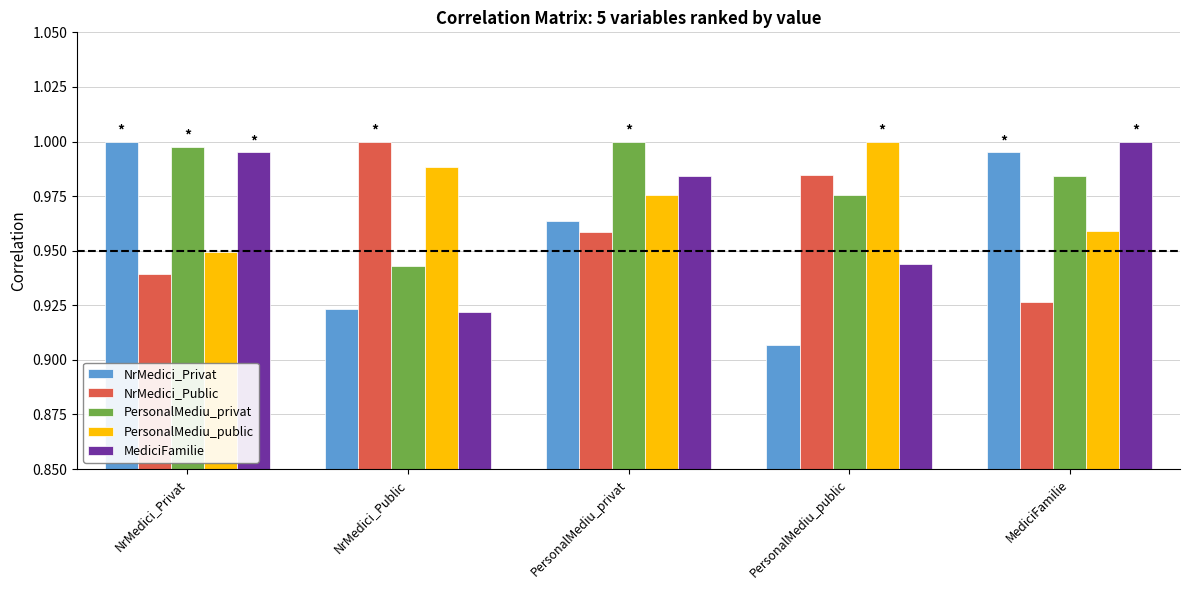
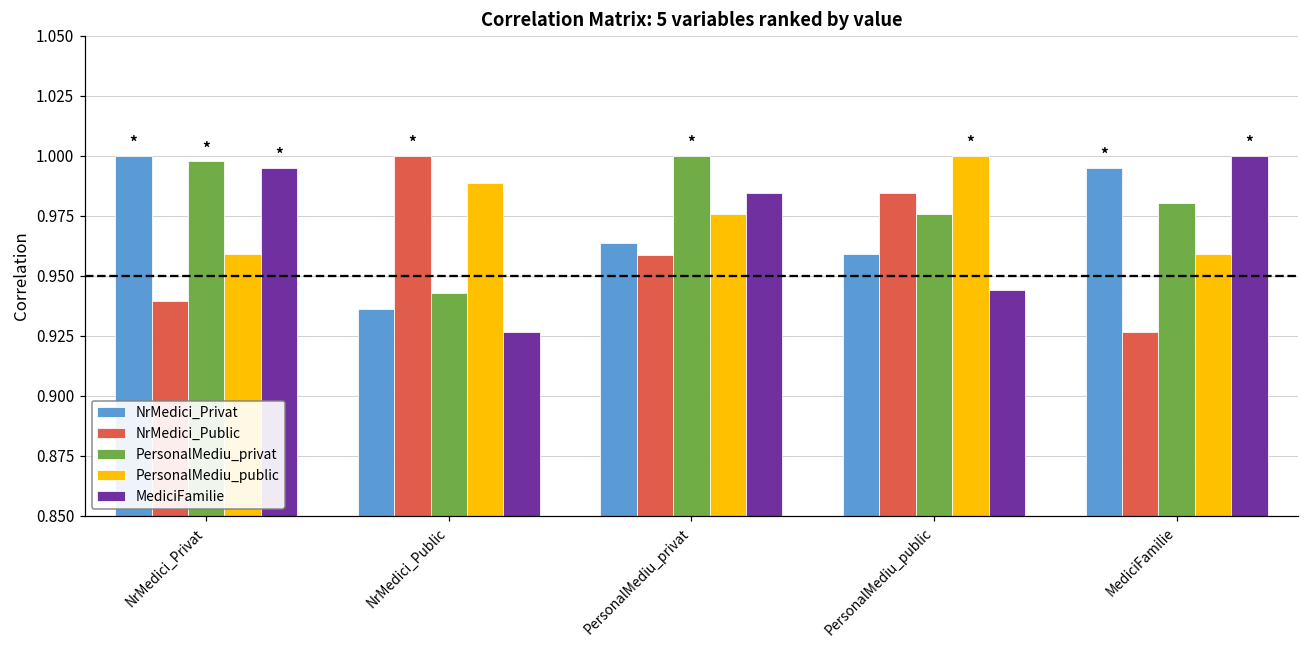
PersonalMediu_public, NrMedici_Privat: 0.950 -> 0.959
NrMedici_Privat, NrMedici_Public: 0.924 -> 0.936
MediciFamilie, NrMedici_Public: 0.922 -> 0.926
NrMedici_Privat, PersonalMediu_public: 0.907 -> 0.959
PersonalMediu_privat, MediciFamilie: 0.984 -> 0.980
